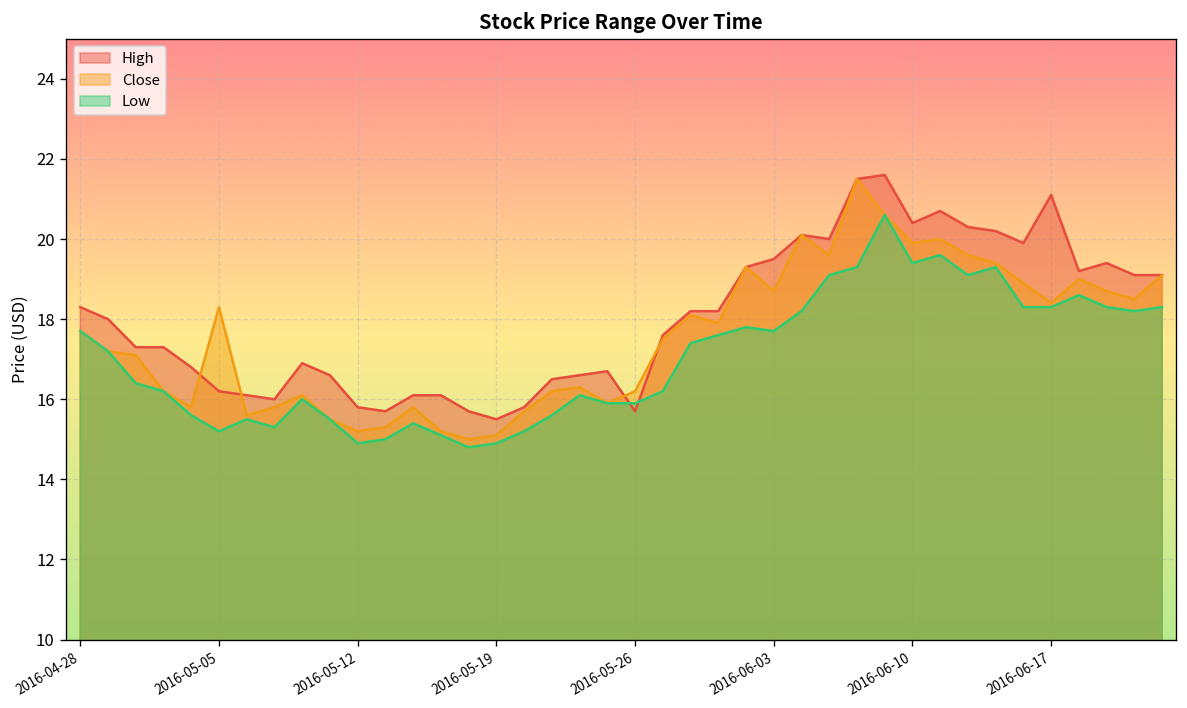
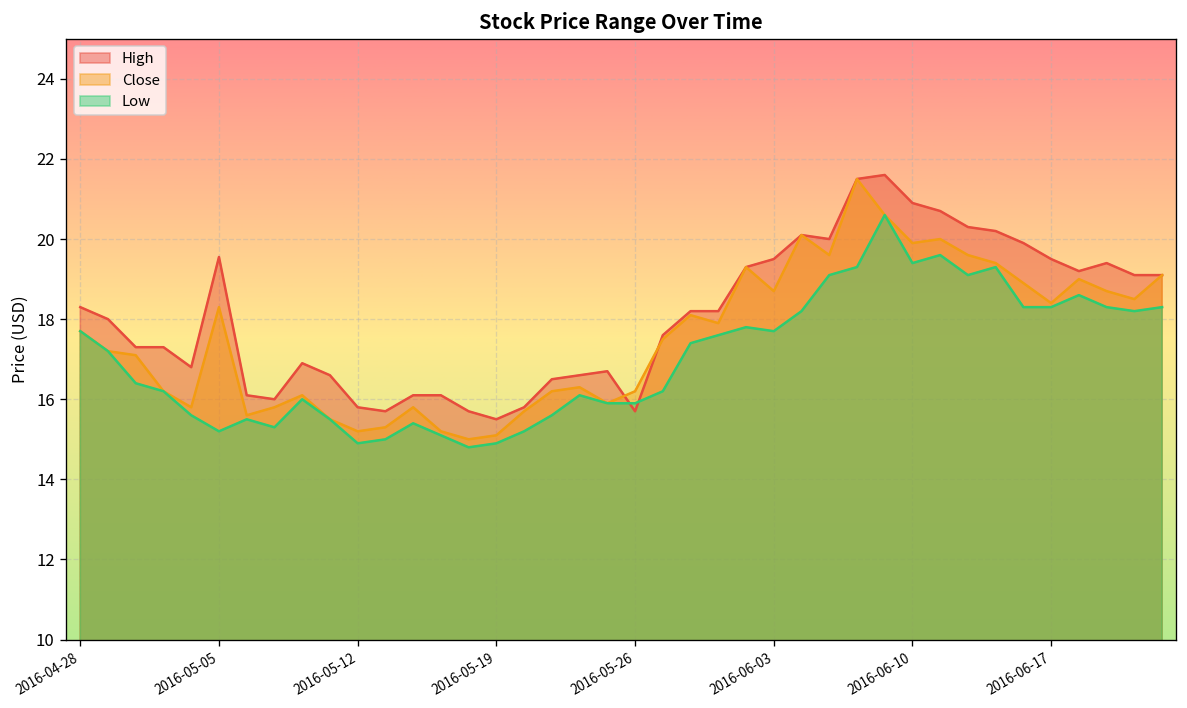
High, 2016-05-05: 16.2 -> 19.6
High, 2016-06-10: 20.4 -> 20.9
High, 2016-06-17: 21.1 -> 19.5
